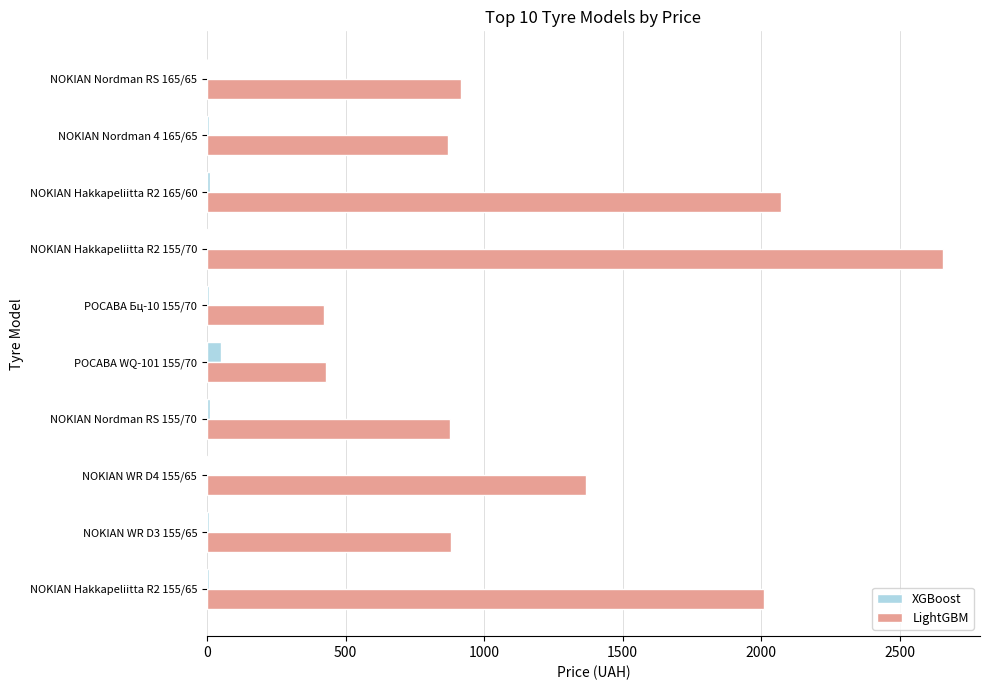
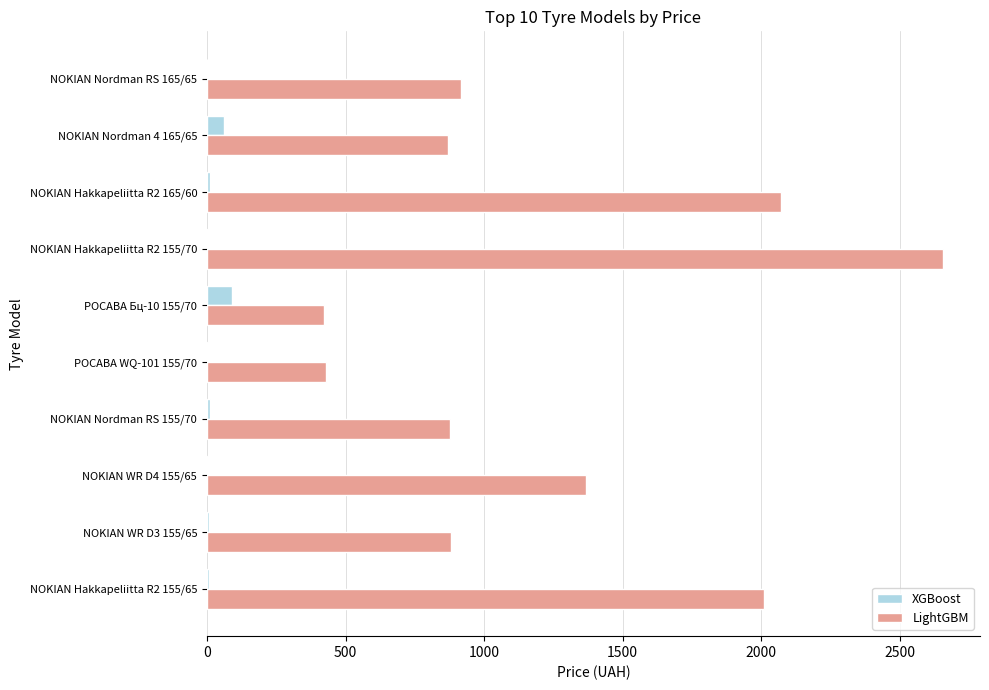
XGBoost, NOKIAN Nordman 4 165/65: 10 -> 60
XGBoost, РОСАВА Бц-10 155/70: 10 -> 90
XGBoost, РОСАВА WQ-101 155/70: 50 -> 0
